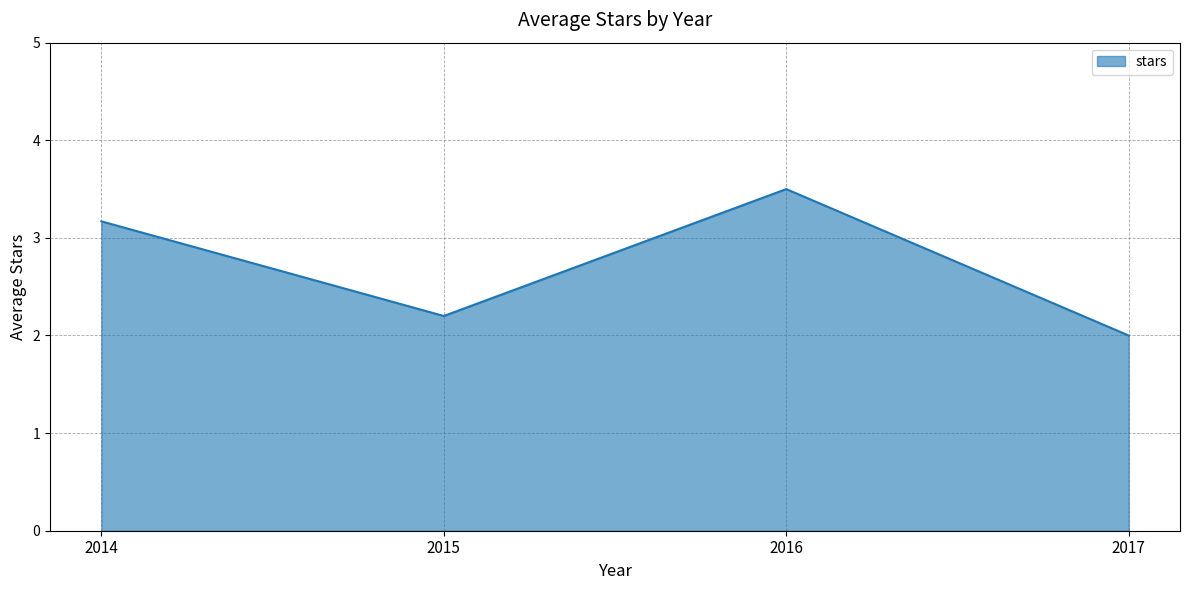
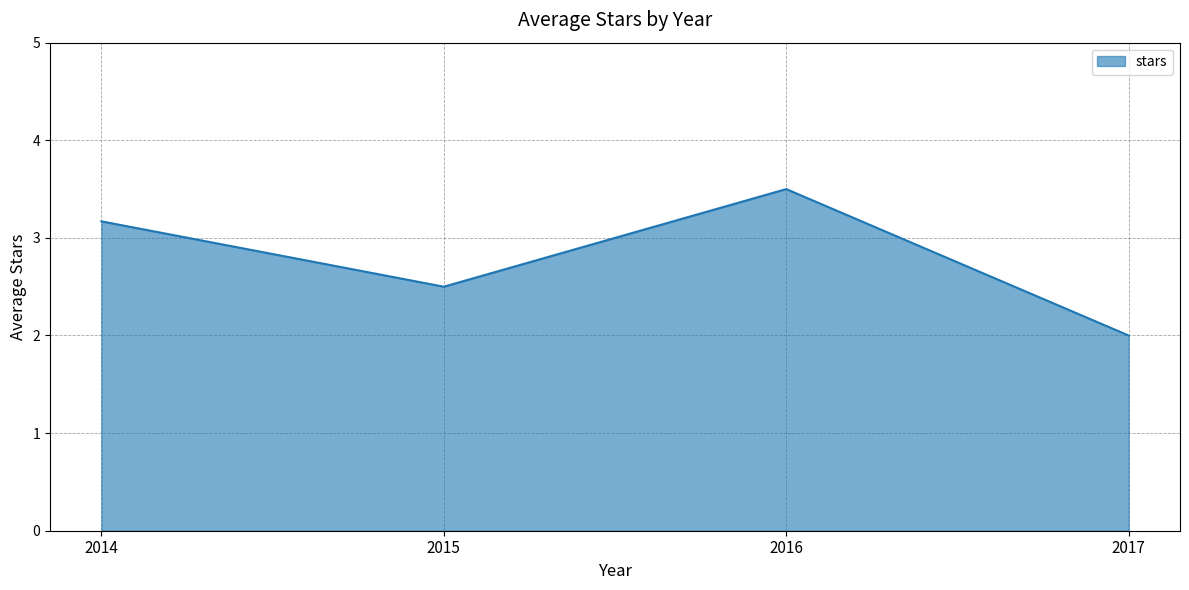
2015: 2.2 -> 2.5
